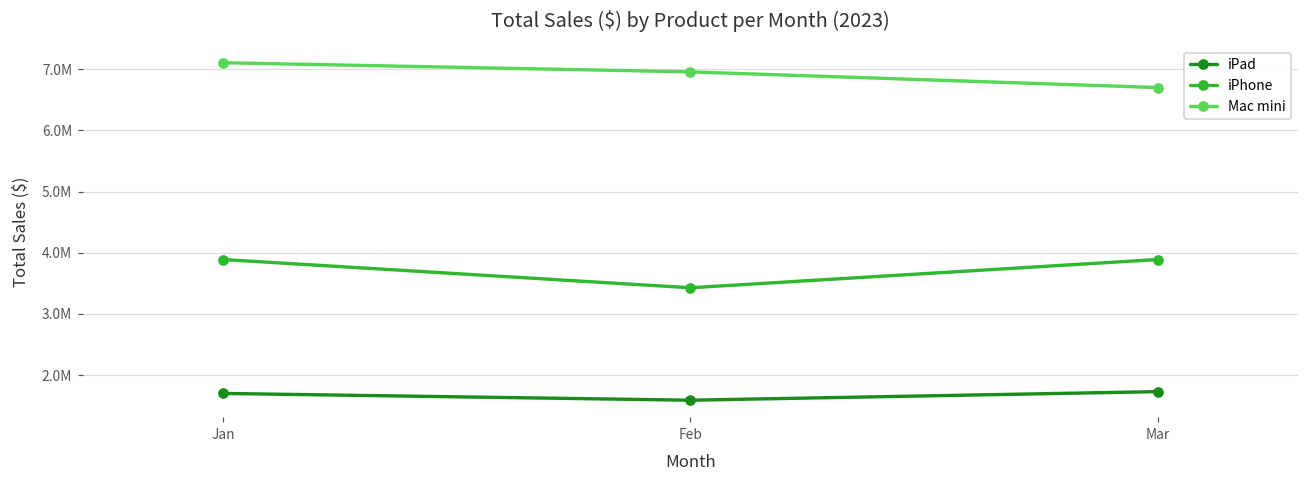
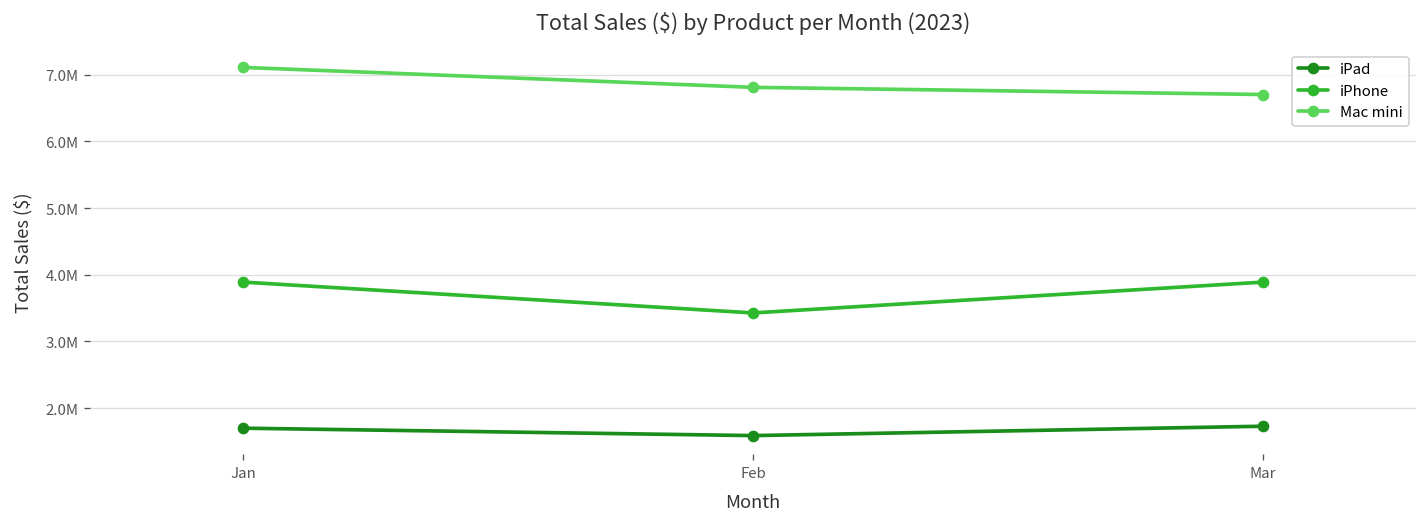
Mac mini, Feb: 7000000 -> 6800000
